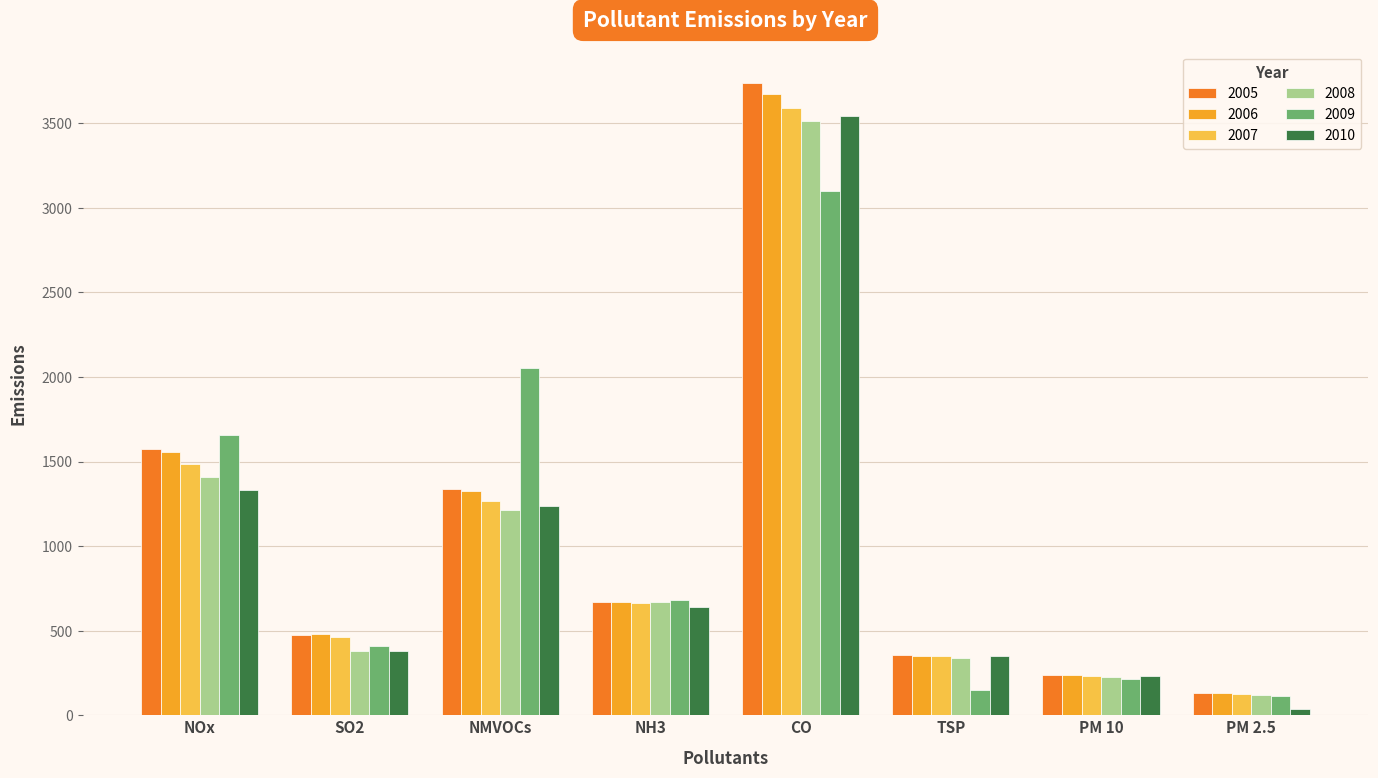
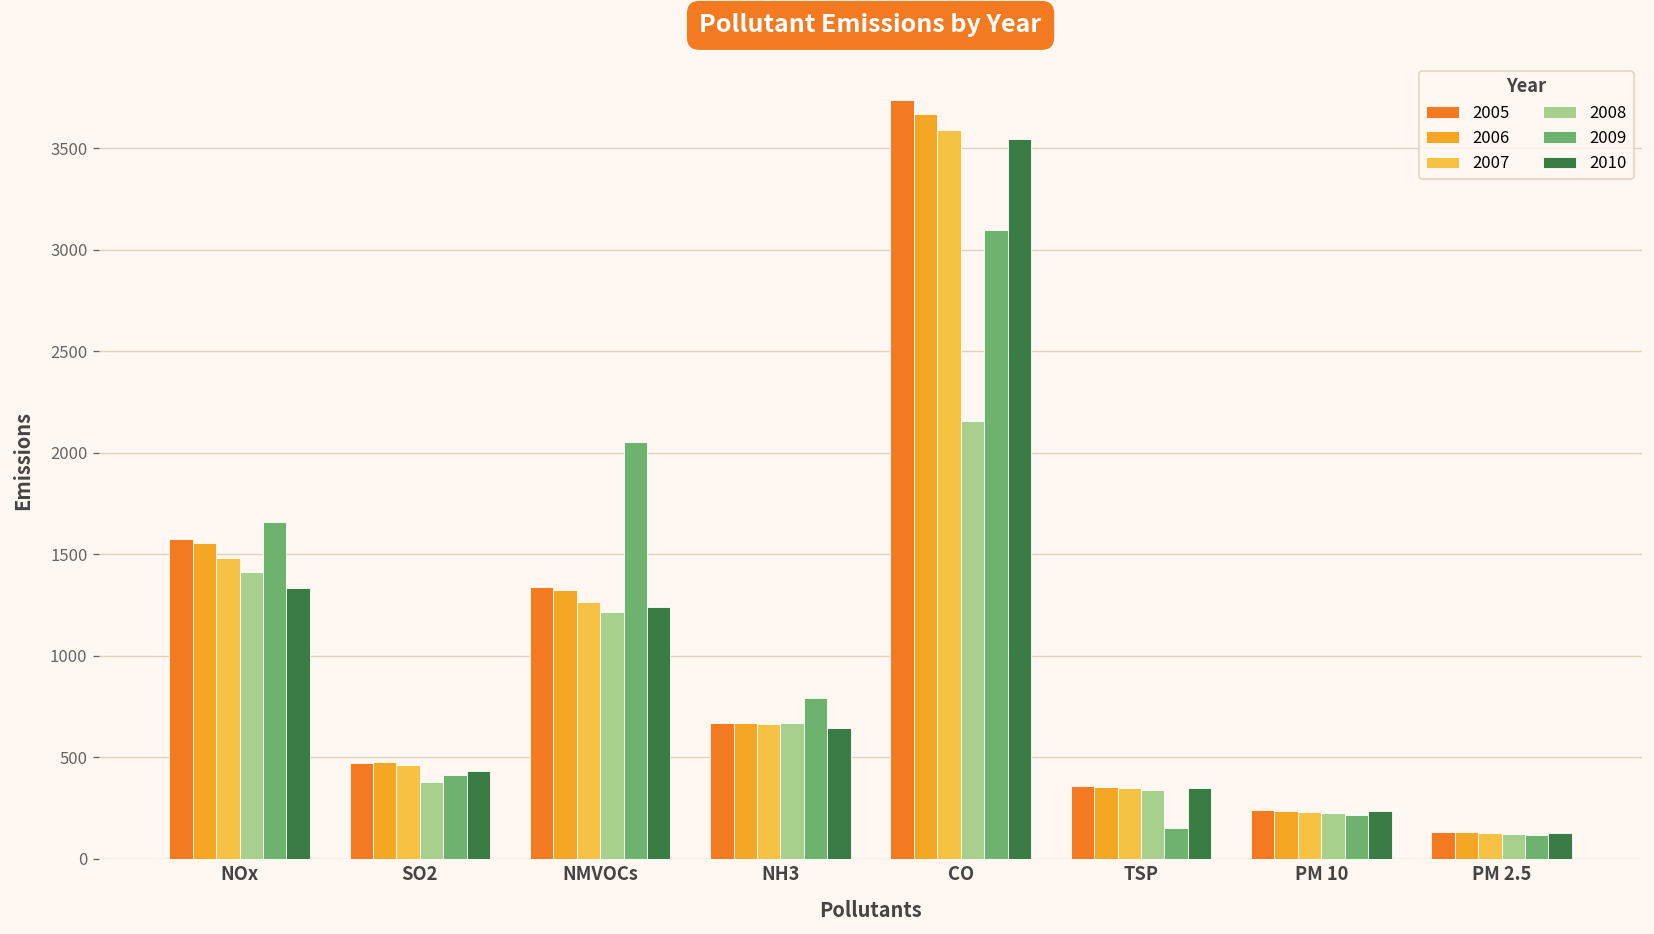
2010, SO2: 380 -> 430
2009, NH3: 680 -> 790
2008, CO: 3510 -> 2160
2010, PM 2.5: 40 -> 120
